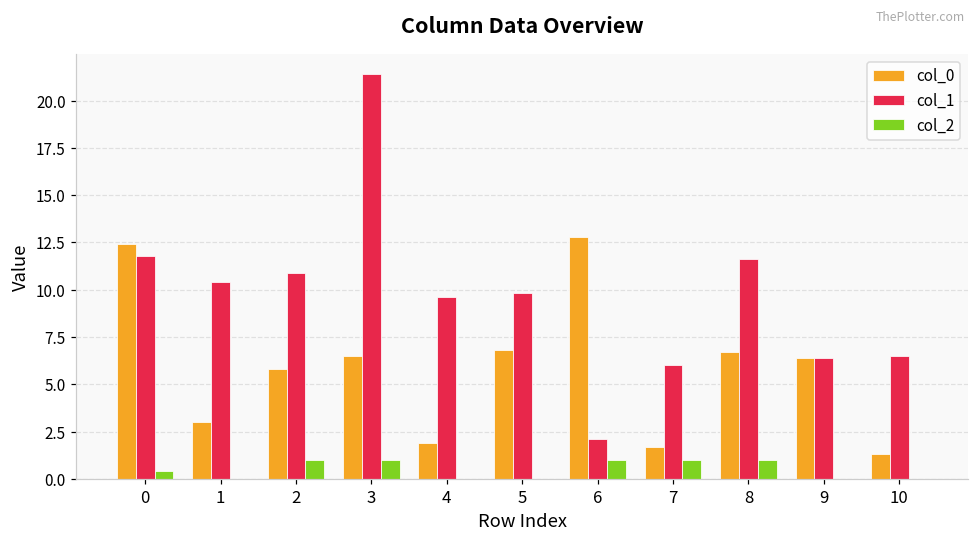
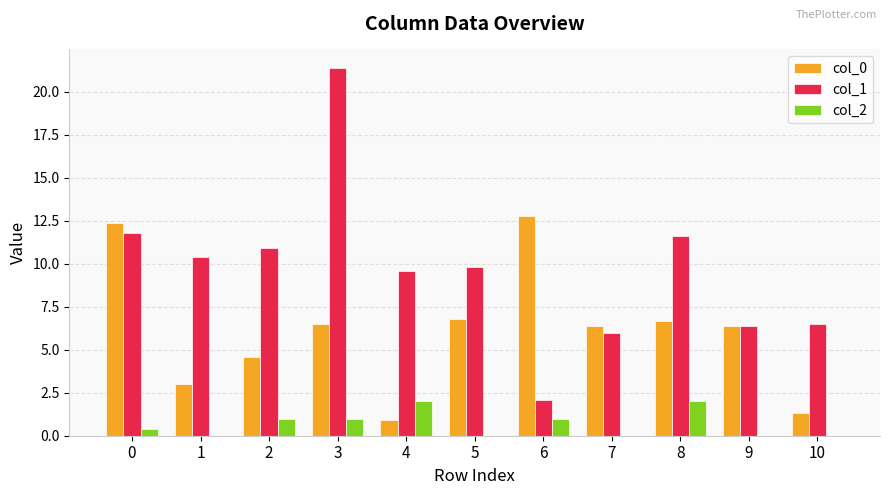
col_0, 2: 5.8 -> 4.6
col_0, 4: 1.9 -> 0.9
col_2, 4: 0 -> 2
col_0, 7: 1.7 -> 6.4
col_2, 7: 1 -> 0
col_2, 8: 1 -> 2
